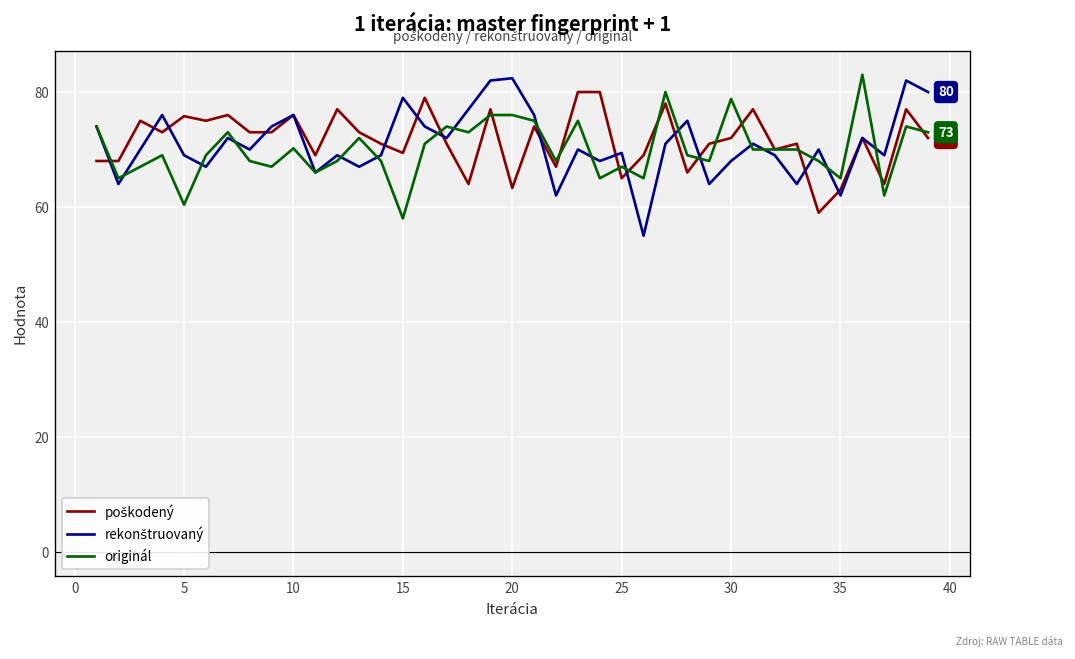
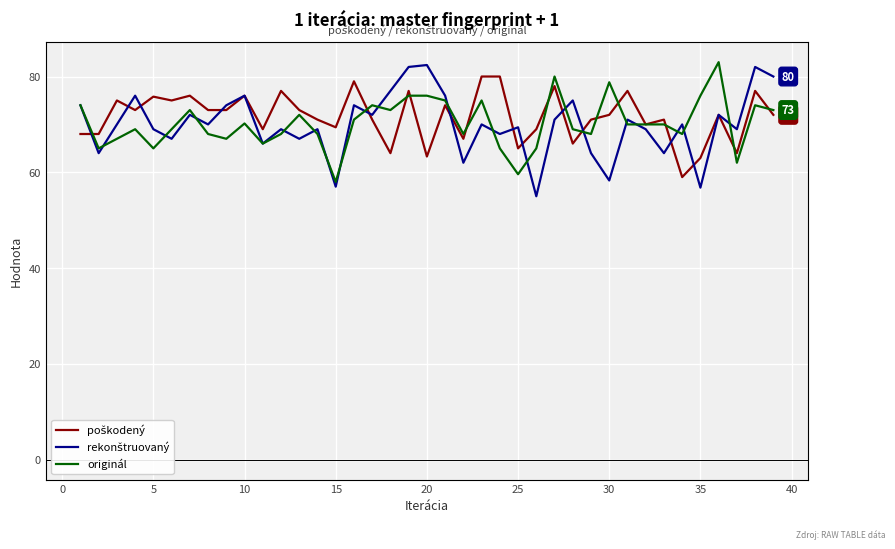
originál, 5: 60 -> 65
rekonštruovaný, 15: 79 -> 57
originál, 25: 67 -> 60
rekonštruovaný, 30: 68 -> 58
rekonštruovaný, 35: 62 -> 57
originál, 35: 65 -> 76
